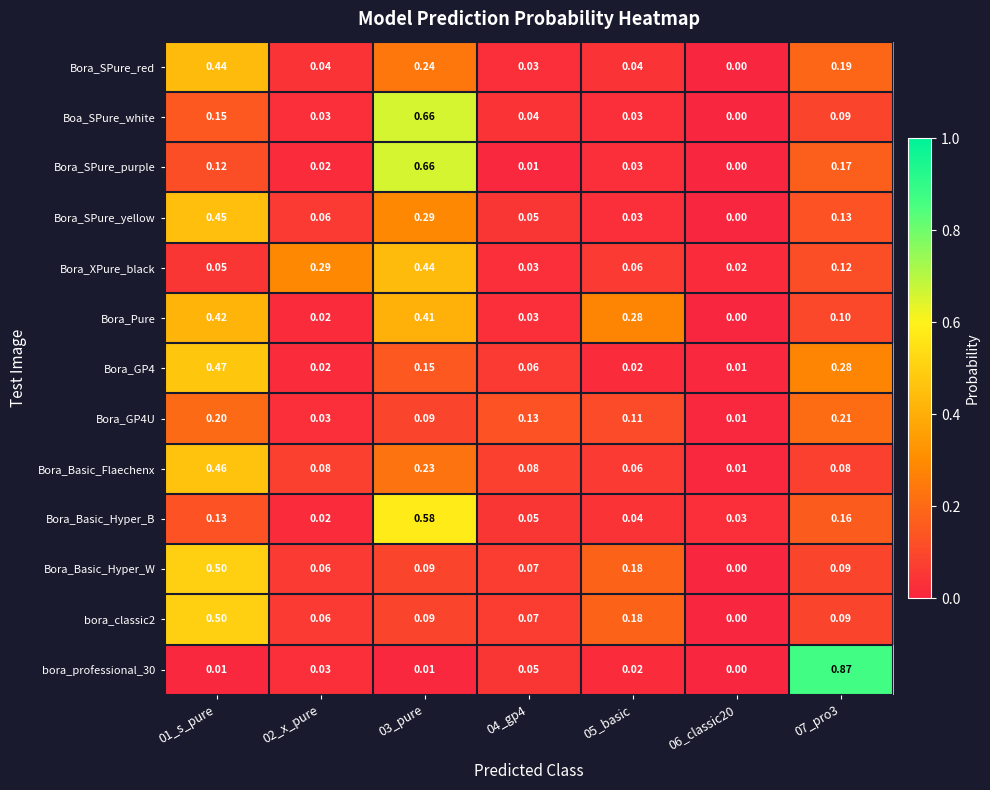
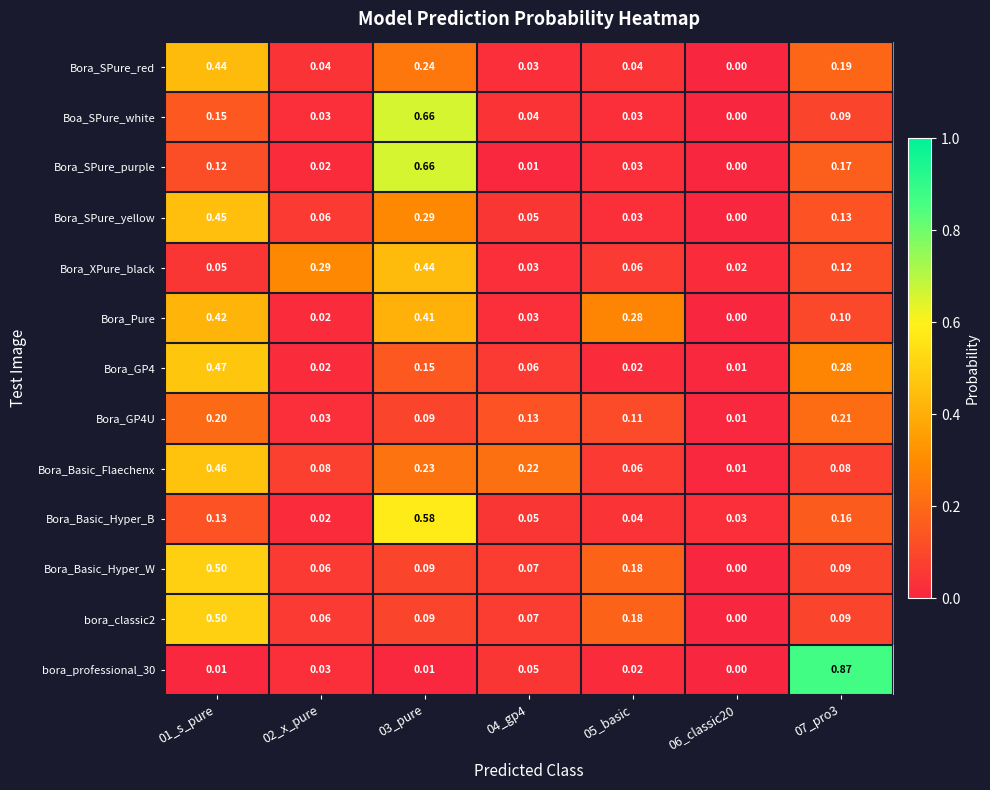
Bora_Basic_Flaechenx, 04_gp4: 0.08 -> 0.22
